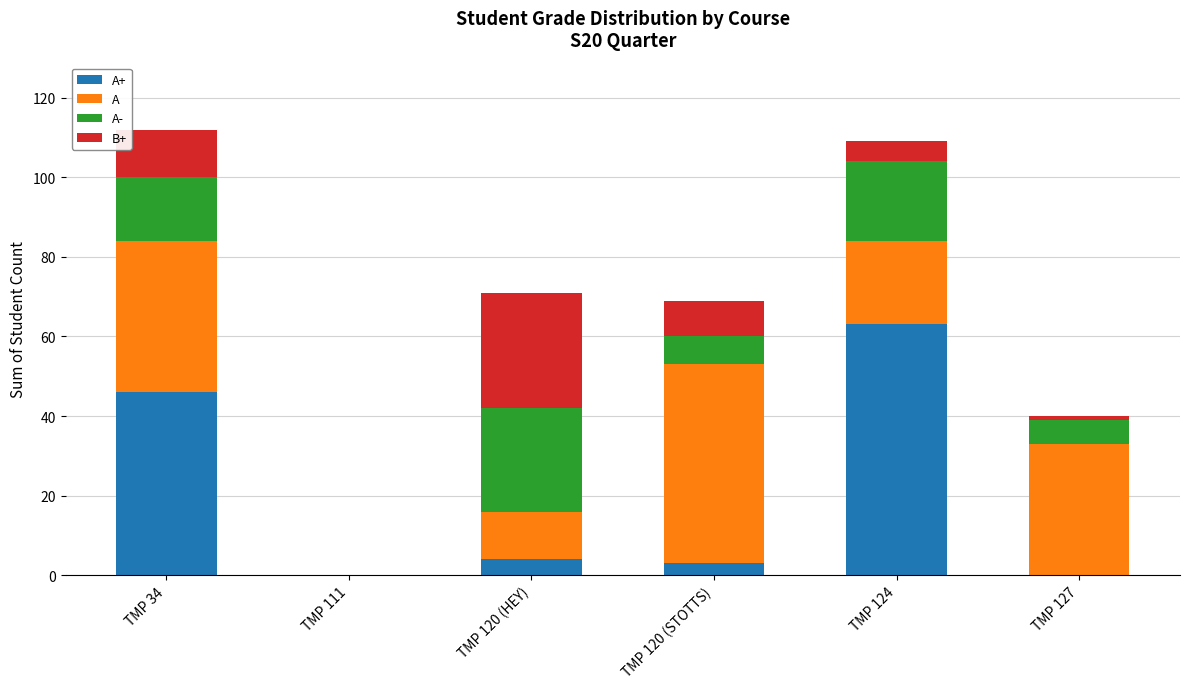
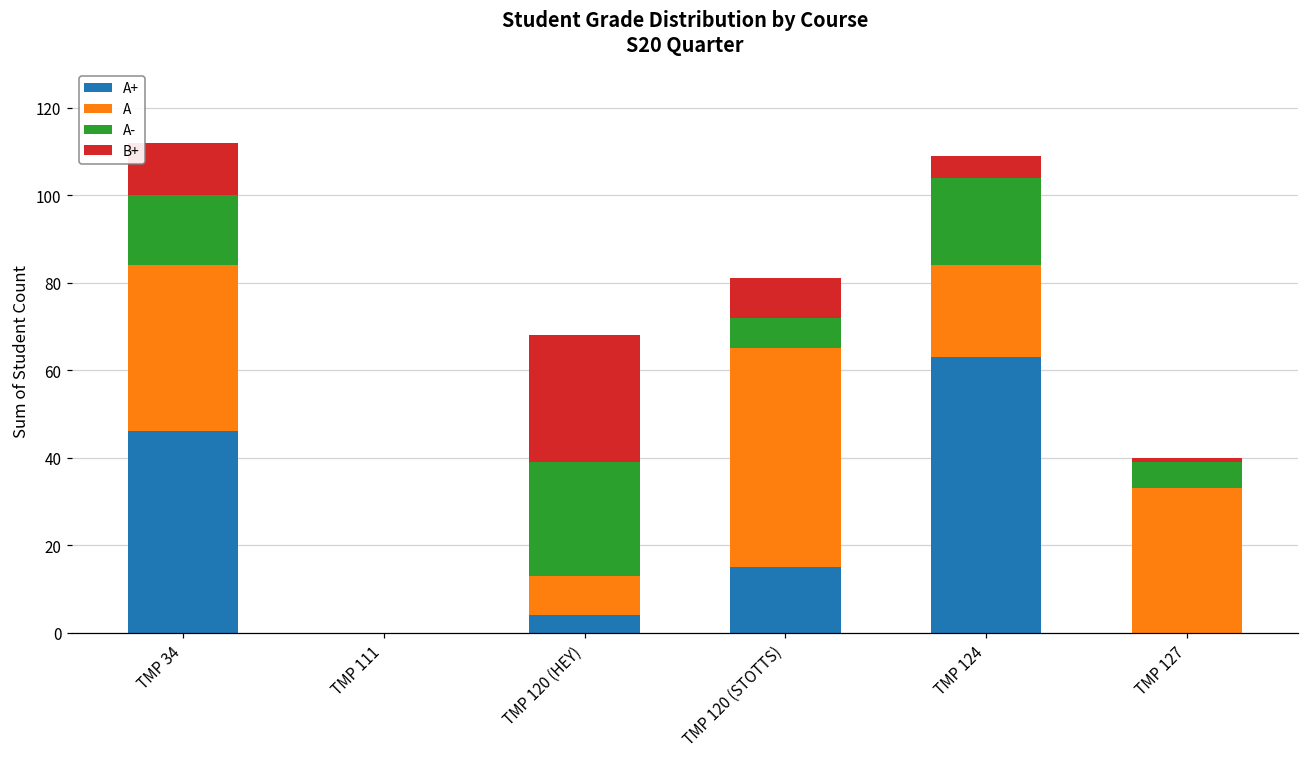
A, TMP 120 (HEY): 12 -> 9
A+, TMP 120 (STOTTS): 3 -> 15
